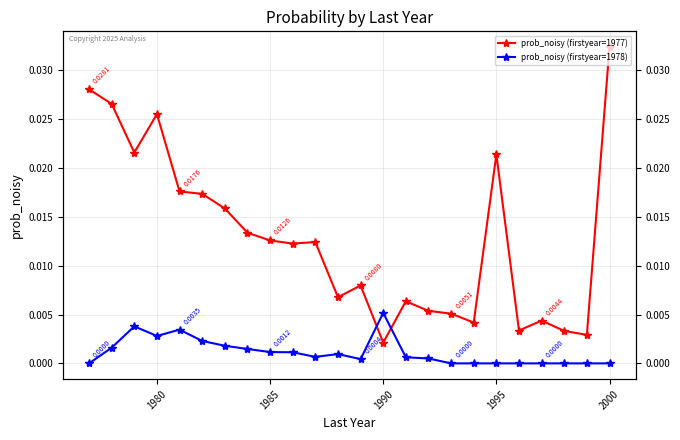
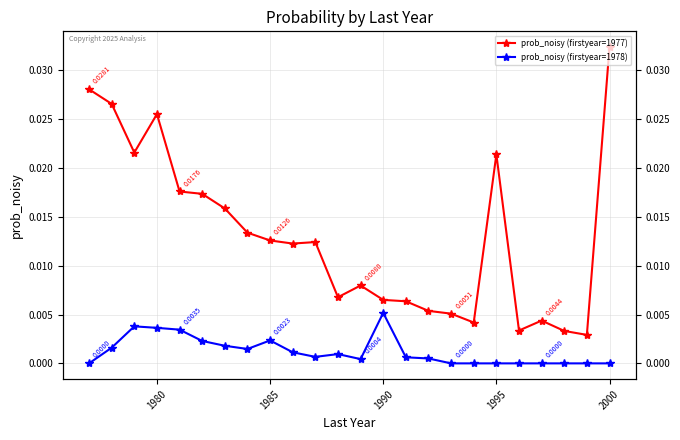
prob_noisy (firstyear=1978), 1980: 0.003 -> 0.004
prob_noisy (firstyear=1978), 1985: 0.0012 -> 0.0023
prob_noisy (firstyear=1977), 1990: 0.002 -> 0.007
